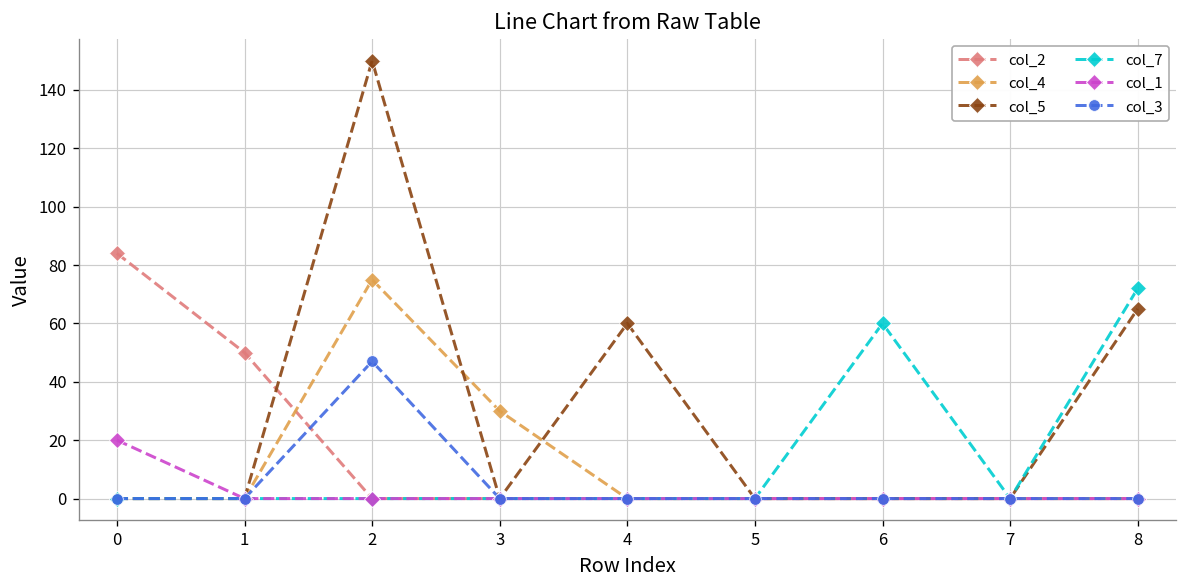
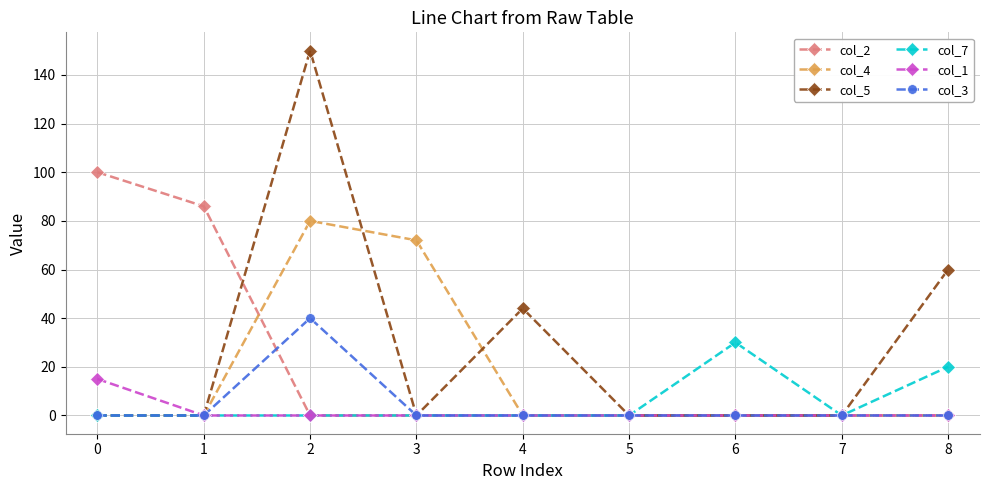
col_2, 0: 84 -> 100
col_1, 0: 20 -> 15
col_2, 1: 50 -> 86
col_4, 2: 75 -> 80
col_3, 2: 47 -> 40
col_4, 3: 30 -> 72
col_5, 4: 60 -> 44
col_7, 6: 60 -> 30
col_5, 8: 65 -> 60
col_7, 8: 72 -> 20
